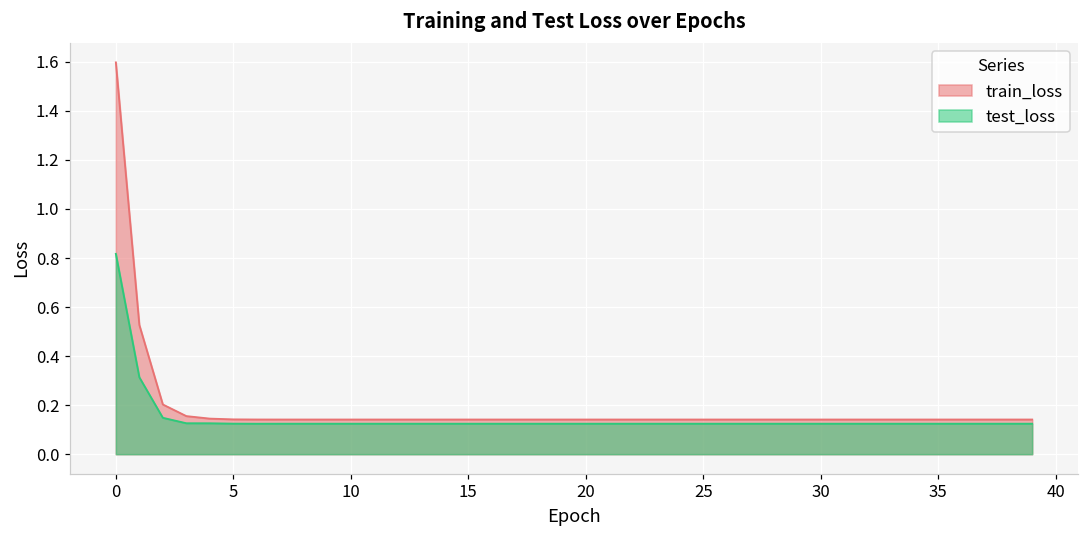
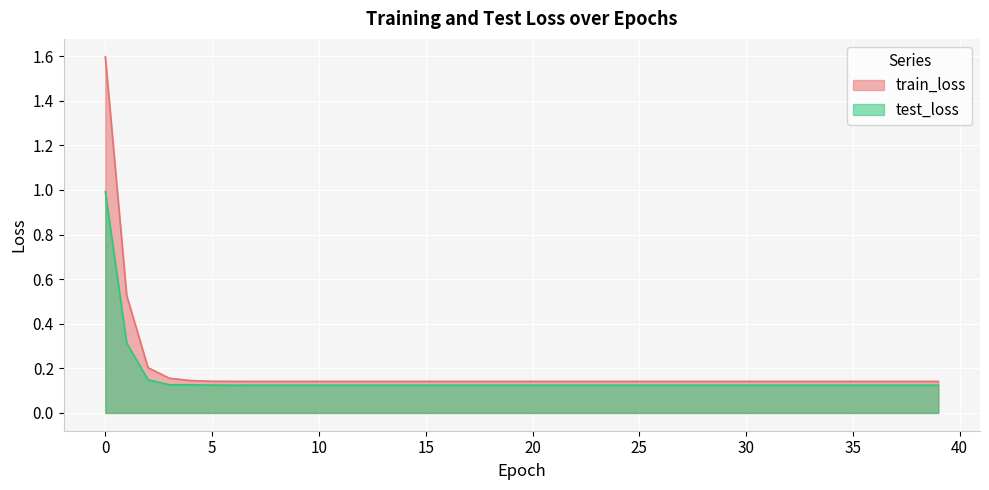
test_loss, 0: 0.82 -> 0.99
